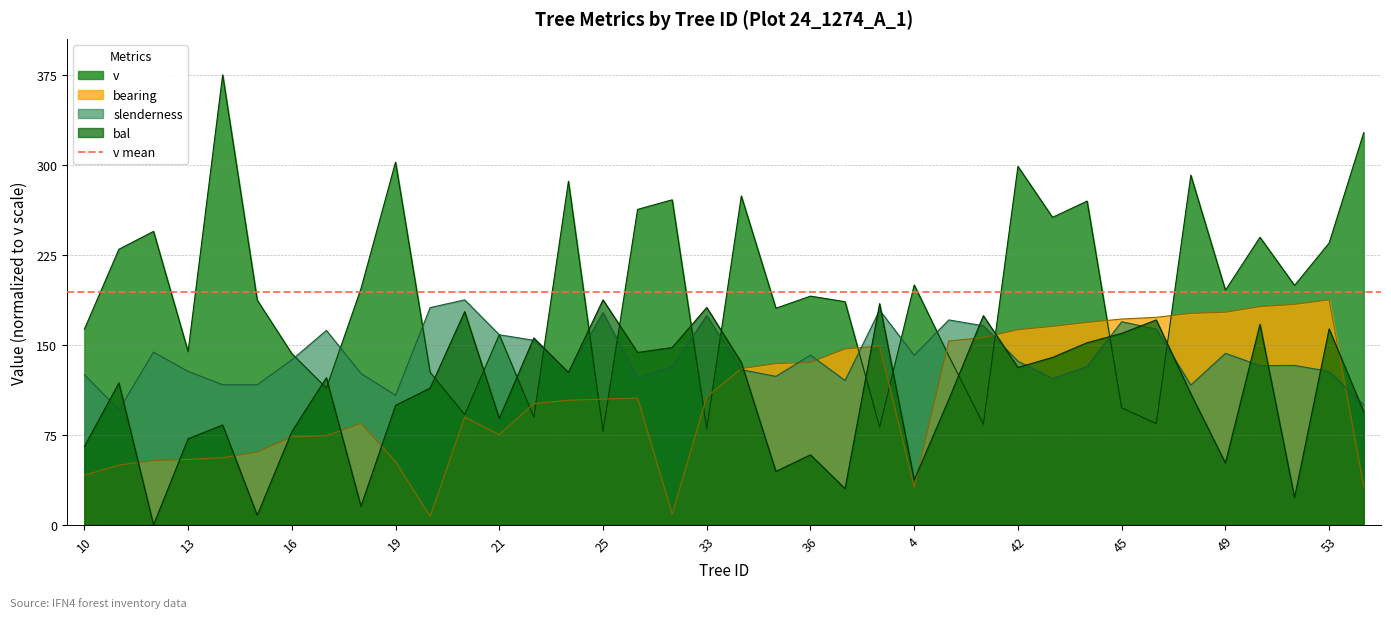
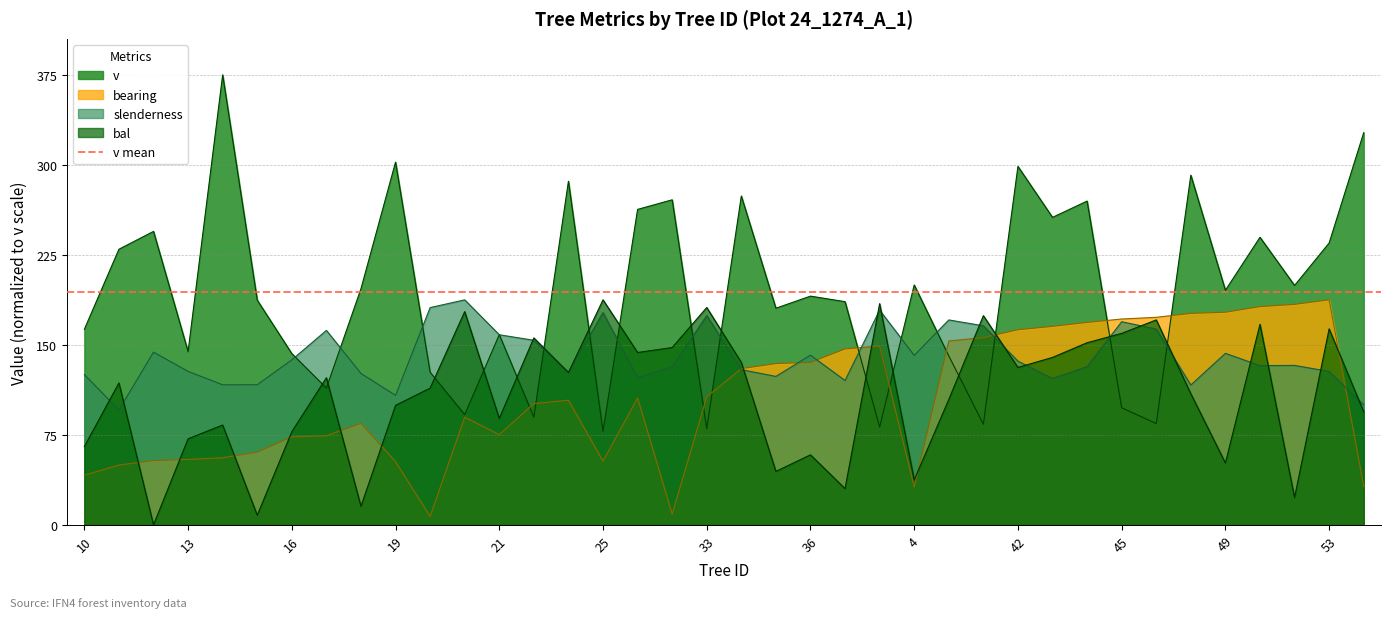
bearing, 25: 105 -> 53
